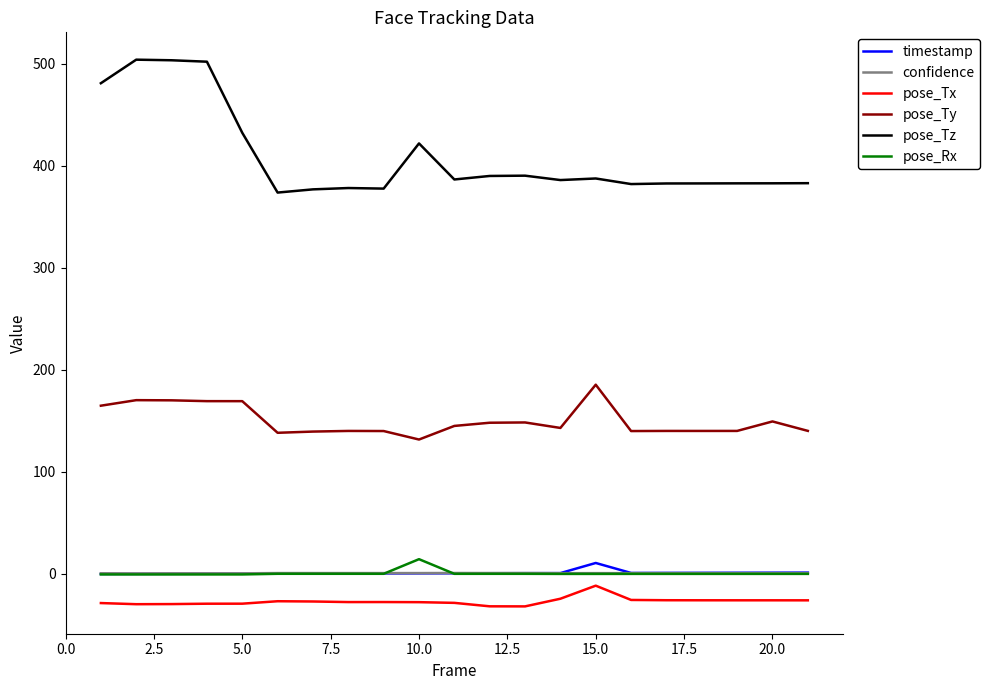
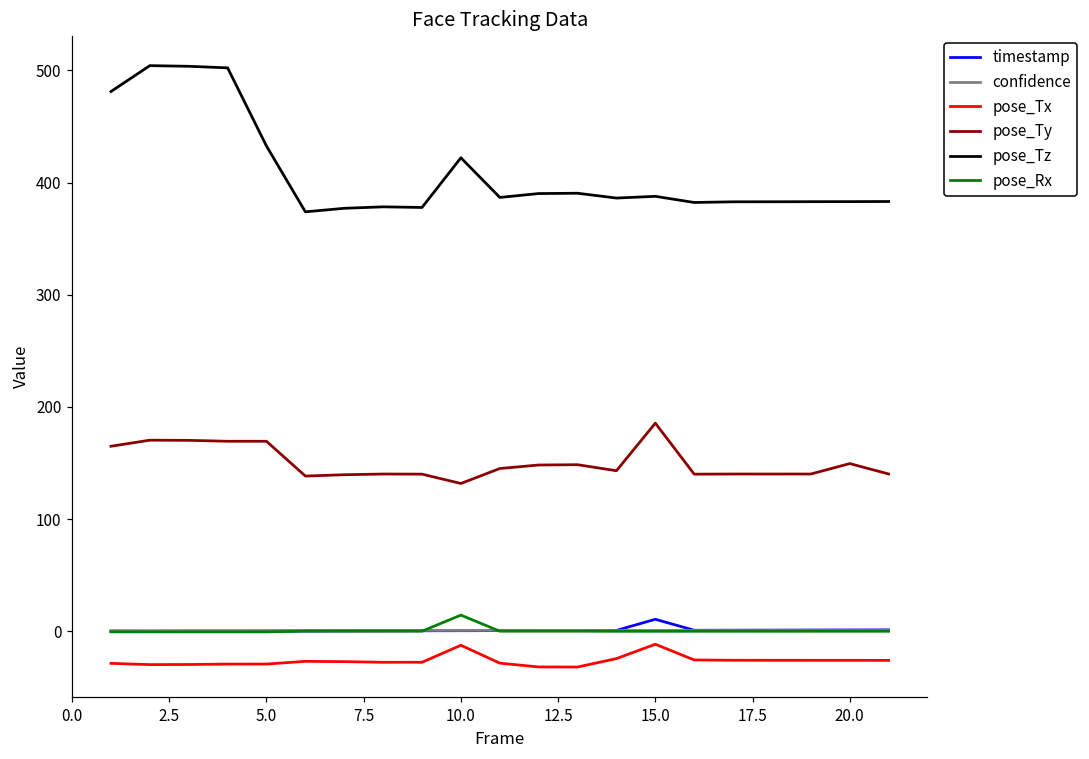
pose_Tx, 10.0: -28 -> -12
